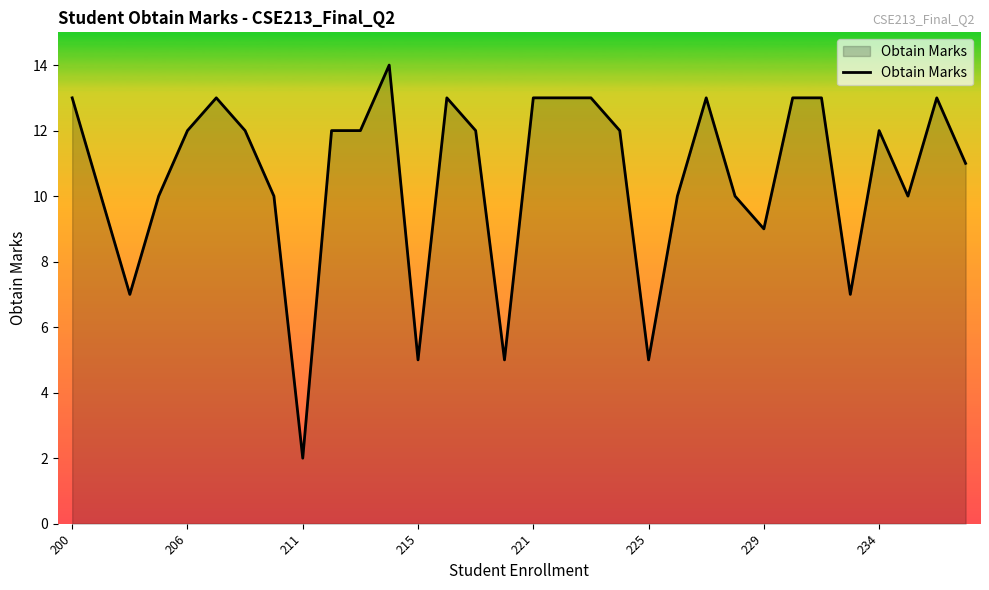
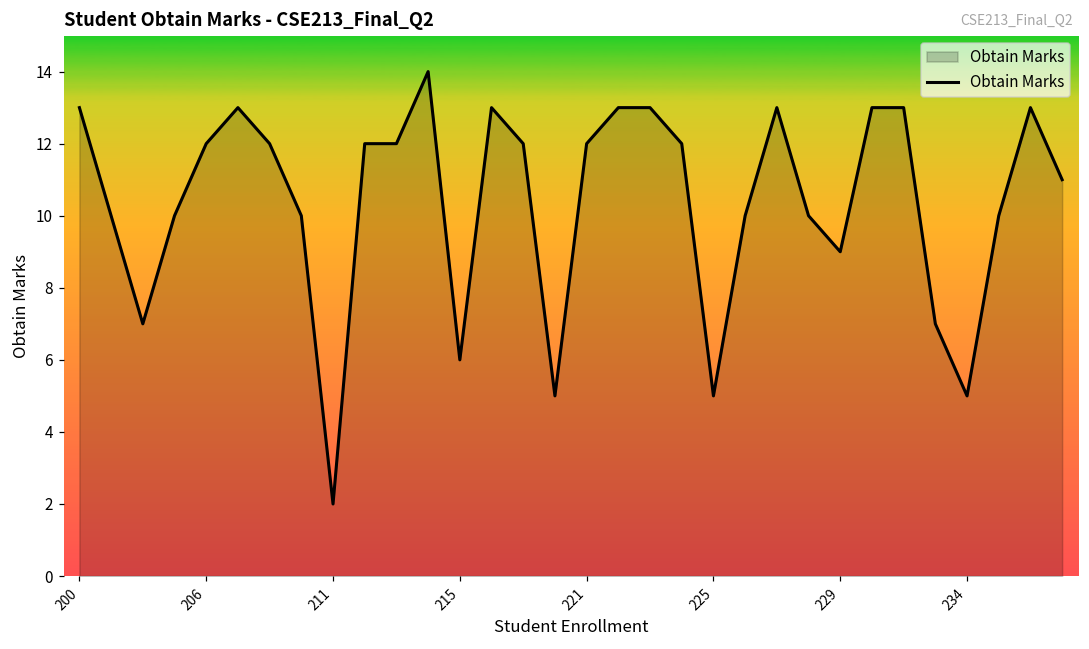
215: 5 -> 6
221: 13 -> 12
234: 12 -> 5
